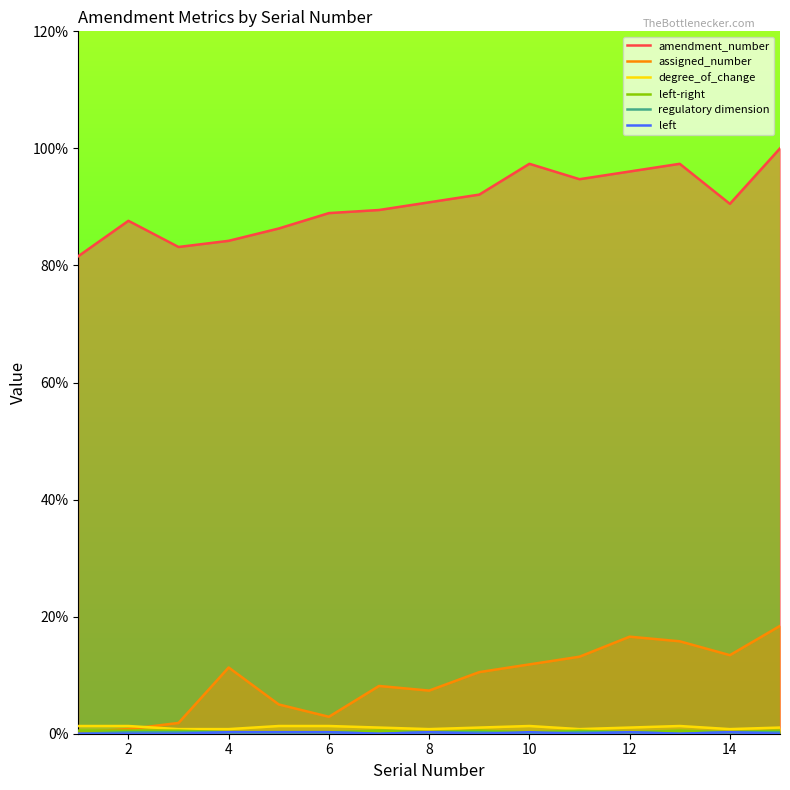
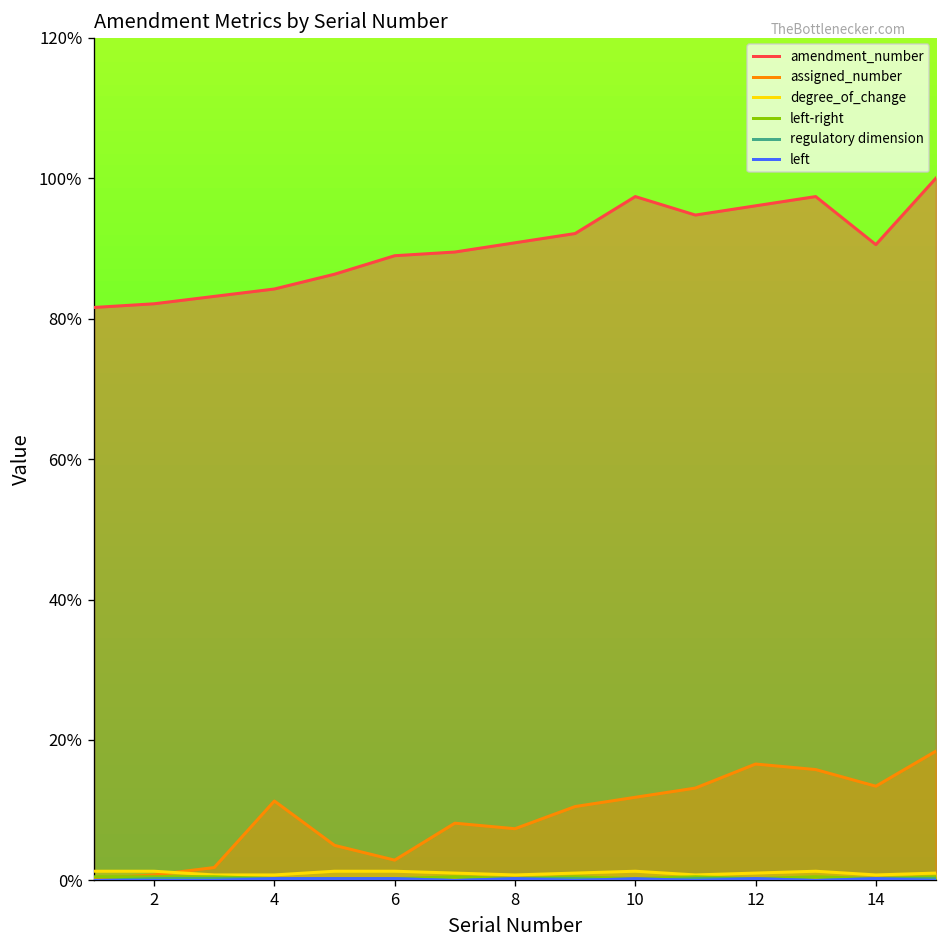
amendment_number, 2: 88% -> 82%
